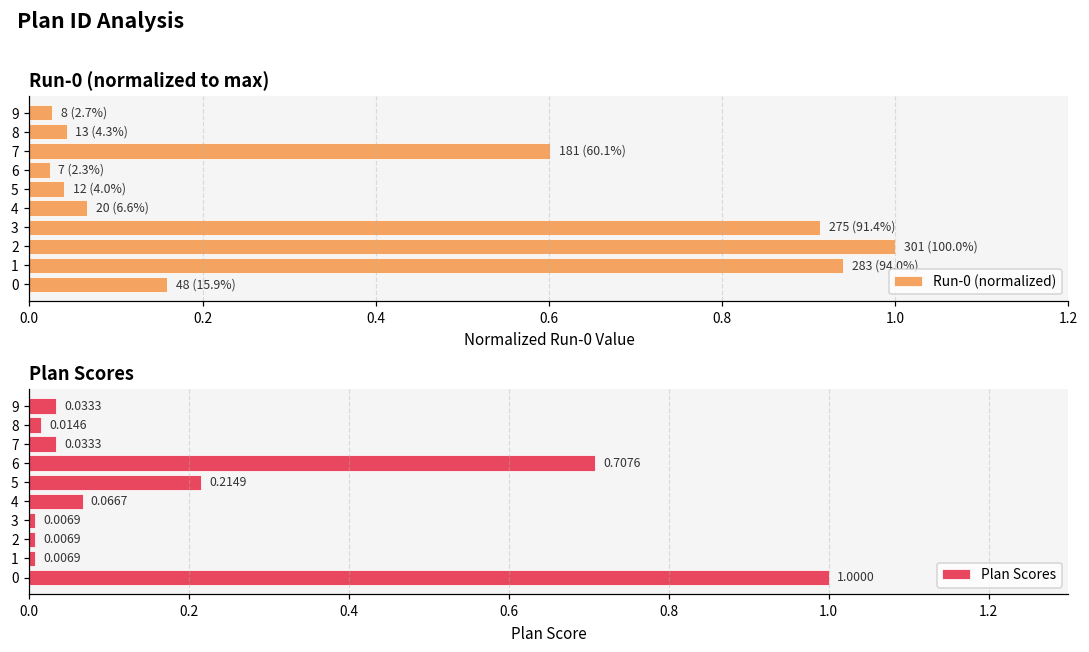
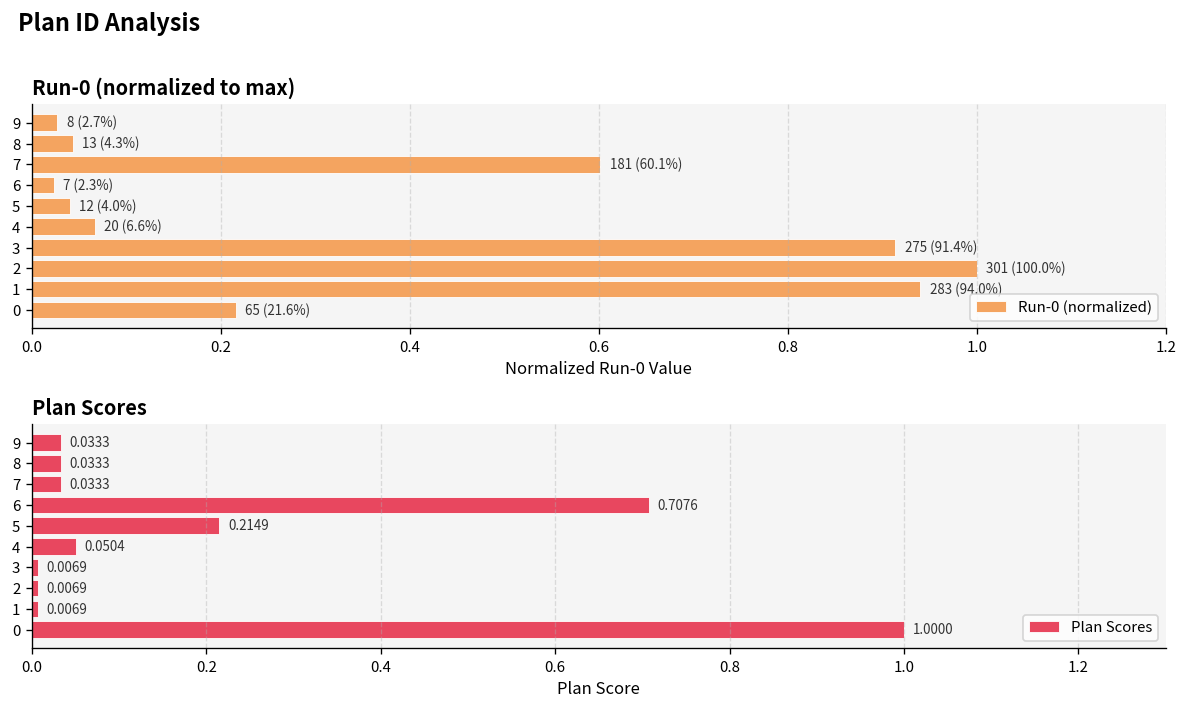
Run-0 (normalized to max), 0: 48 (15.9%) -> 65 (21.6%)
Plan Scores, 8: 0.0146 -> 0.0333
Plan Scores, 4: 0.0667 -> 0.0504
